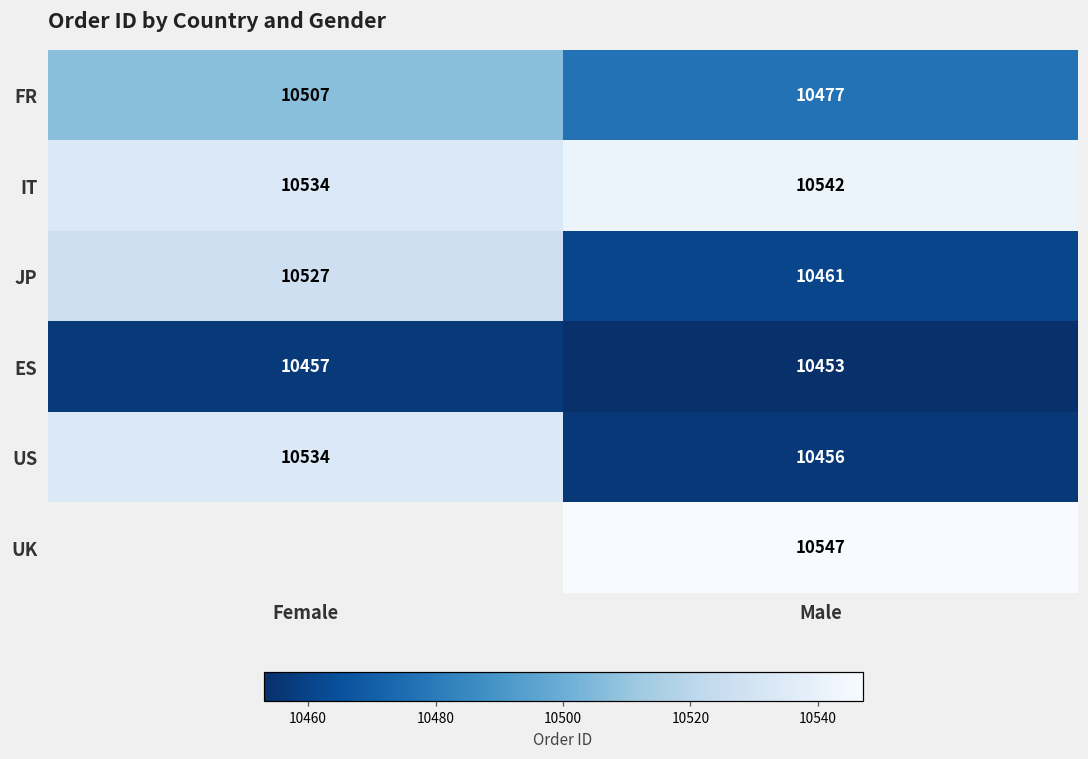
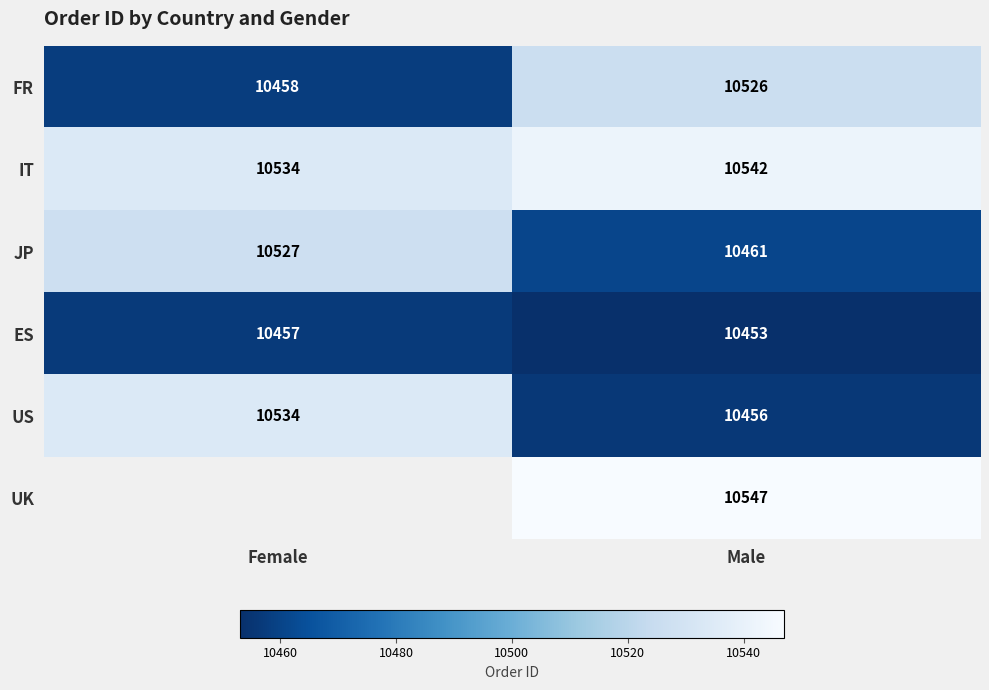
FR, Female: 10507 -> 10458
FR, Male: 10477 -> 10526
